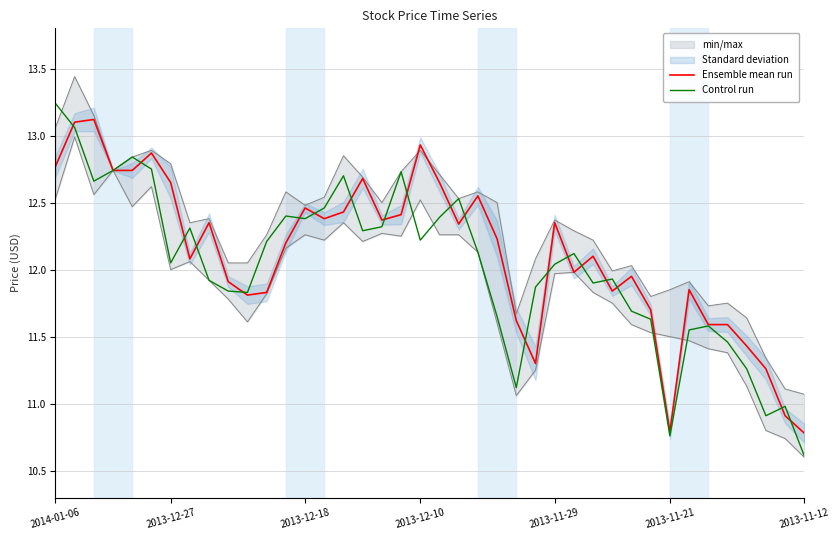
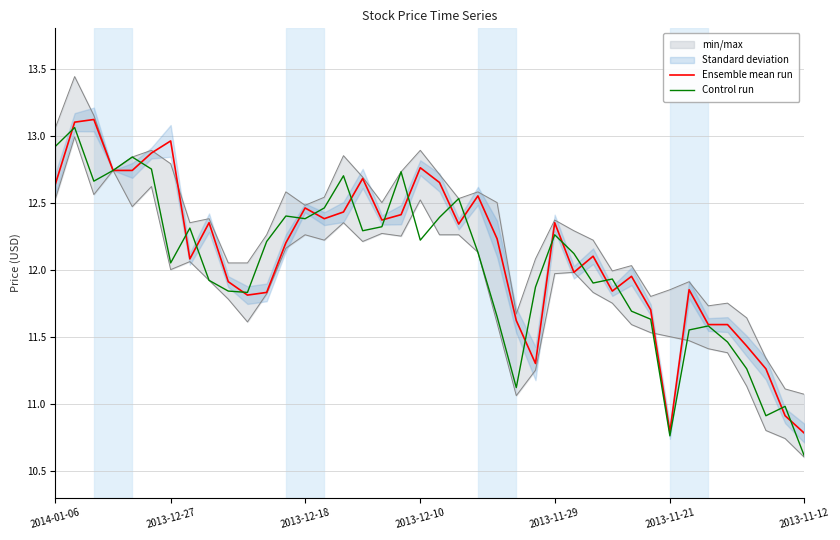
Ensemble mean run, 2014-01-06: 12.77 -> 12.64
Control run, 2014-01-06: 13.24 -> 12.92
Ensemble mean run, 2013-12-27: 12.65 -> 12.96
Ensemble mean run, 2013-12-10: 12.93 -> 12.76
Control run, 2013-11-29: 12.04 -> 12.26
